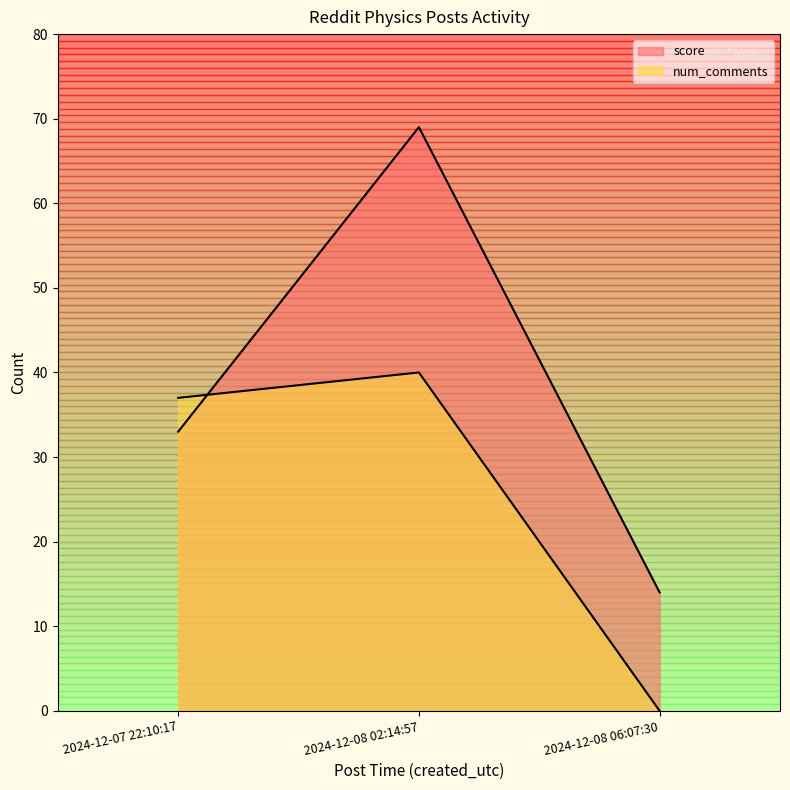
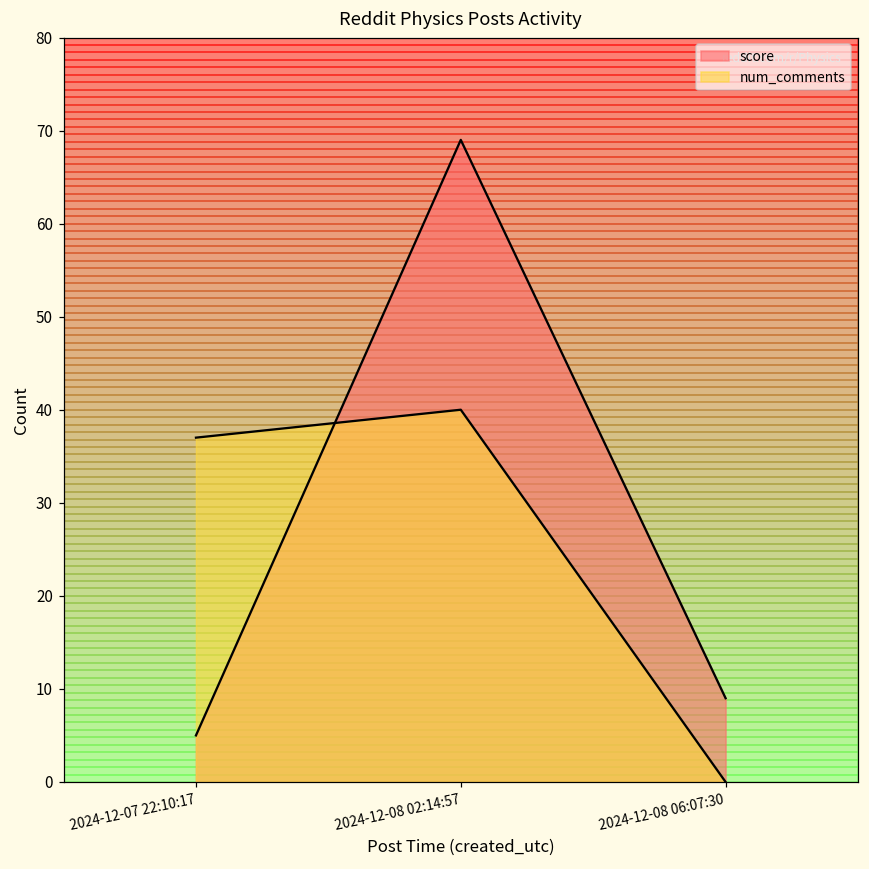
score, 2024-12-07 22:10:17: 33 -> 5
score, 2024-12-08 06:07:30: 14 -> 9
